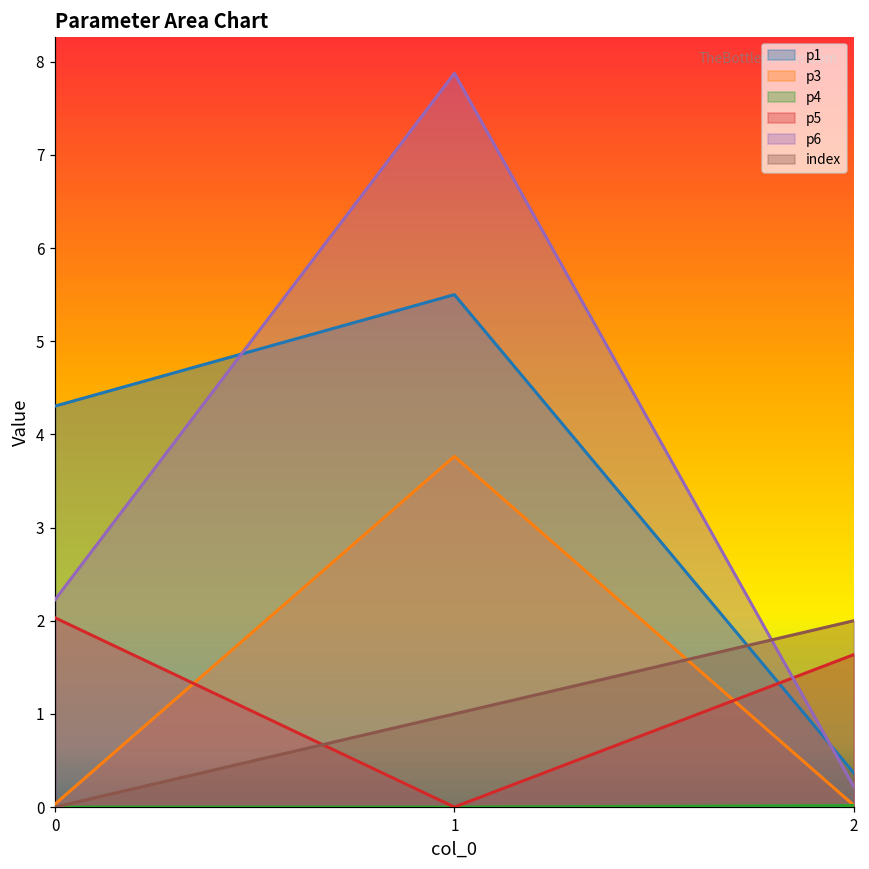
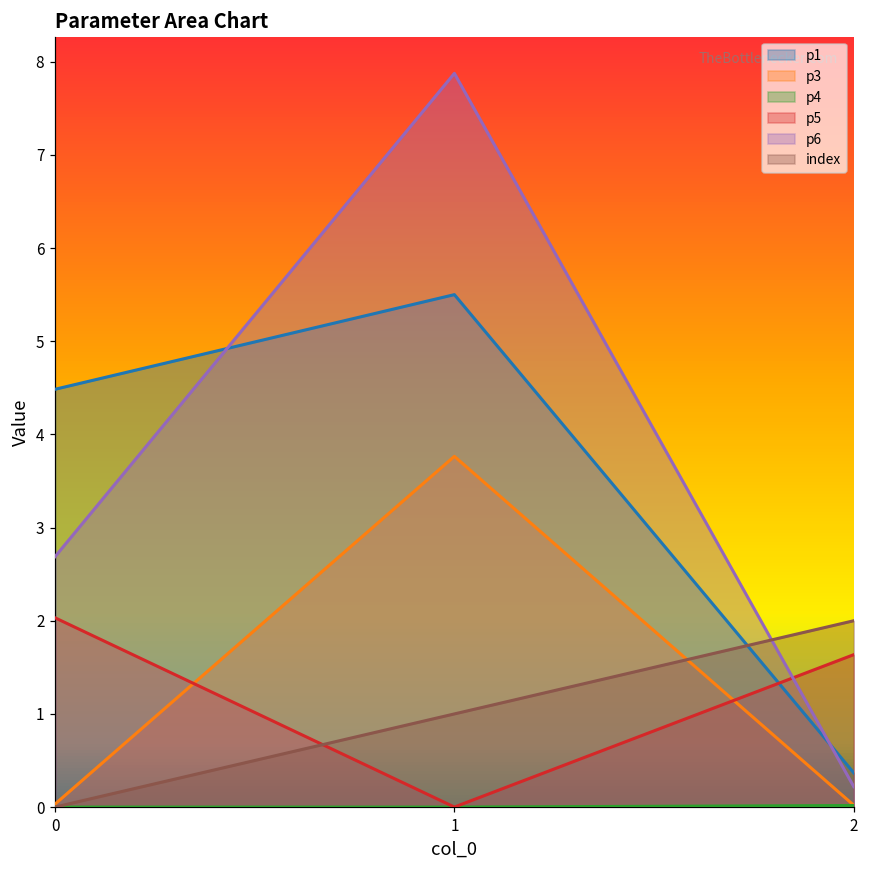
p1, 0: 4.3 -> 4.5
p6, 0: 2.2 -> 2.7
